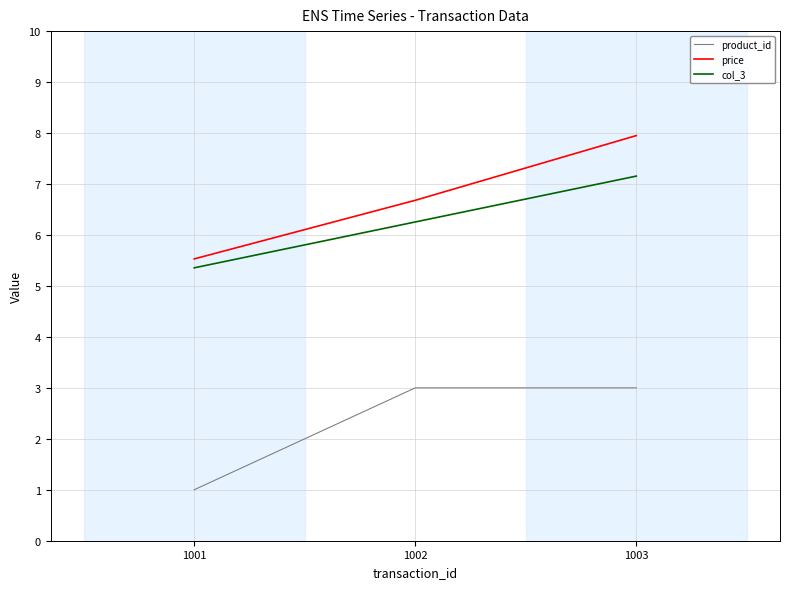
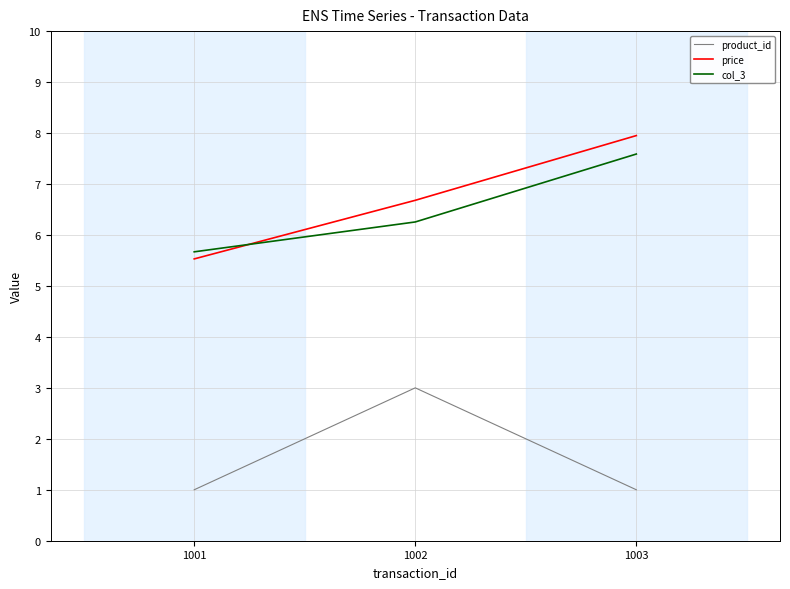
col_3, 1001: 5.4 -> 5.7
product_id, 1003: 3 -> 1
col_3, 1003: 7.2 -> 7.6
